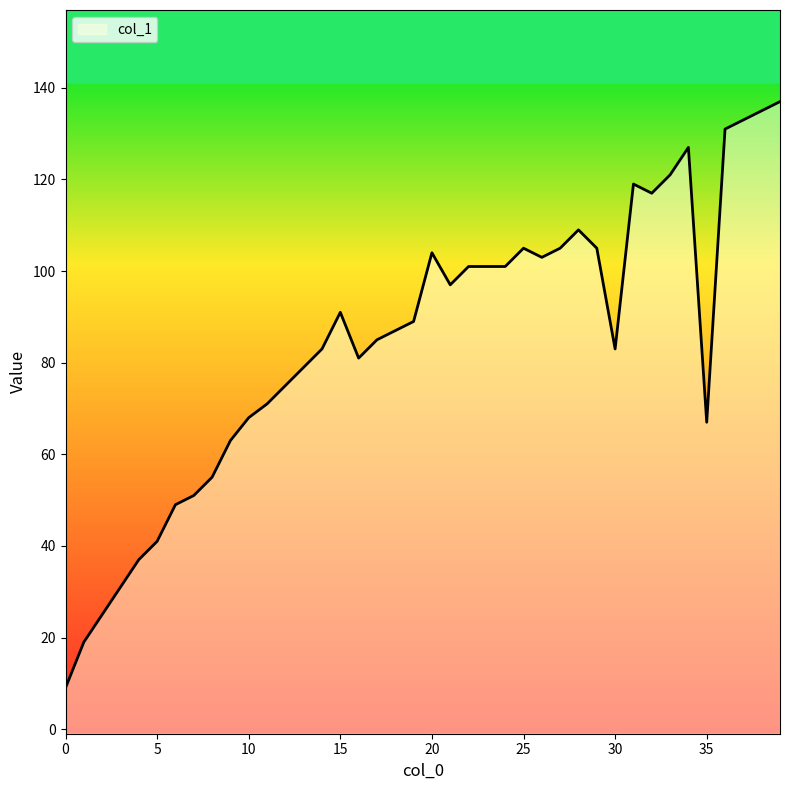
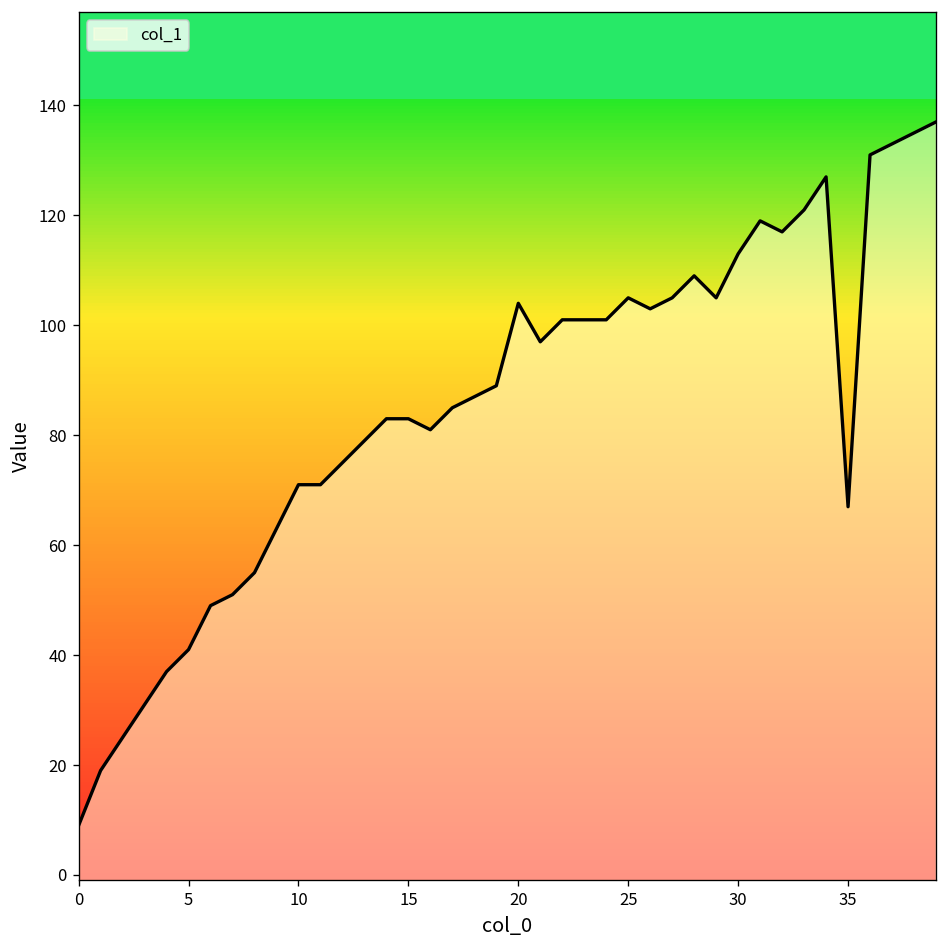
10: 68 -> 71
15: 91 -> 83
30: 83 -> 113
